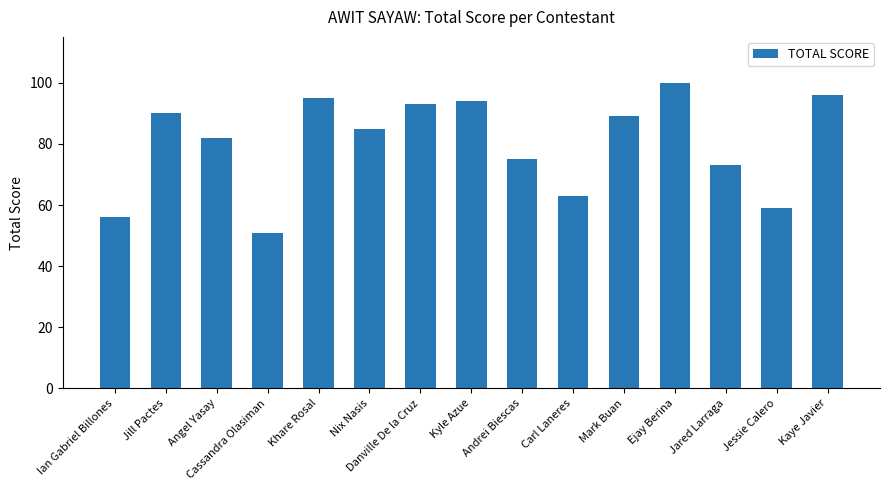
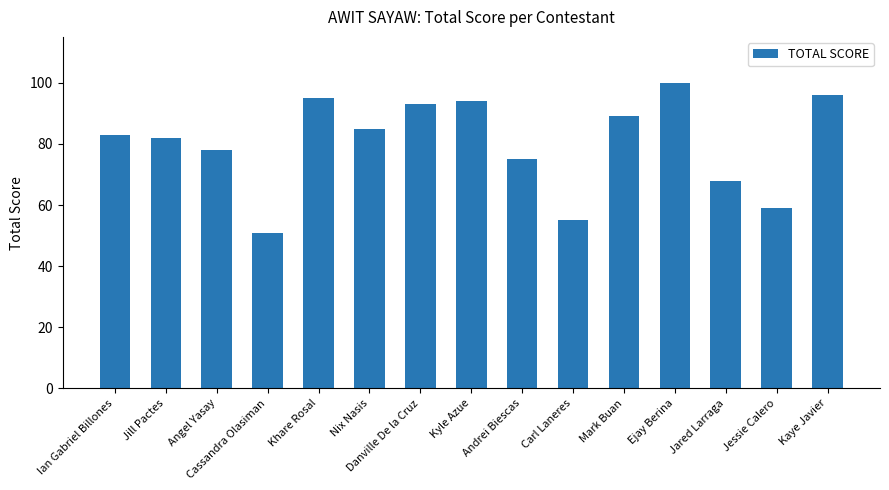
Ian Gabriel Billones: 56 -> 83
Jill Pactes: 90 -> 82
Angel Yasay: 82 -> 78
Carl Laneres: 63 -> 55
Jared Larraga: 73 -> 68
